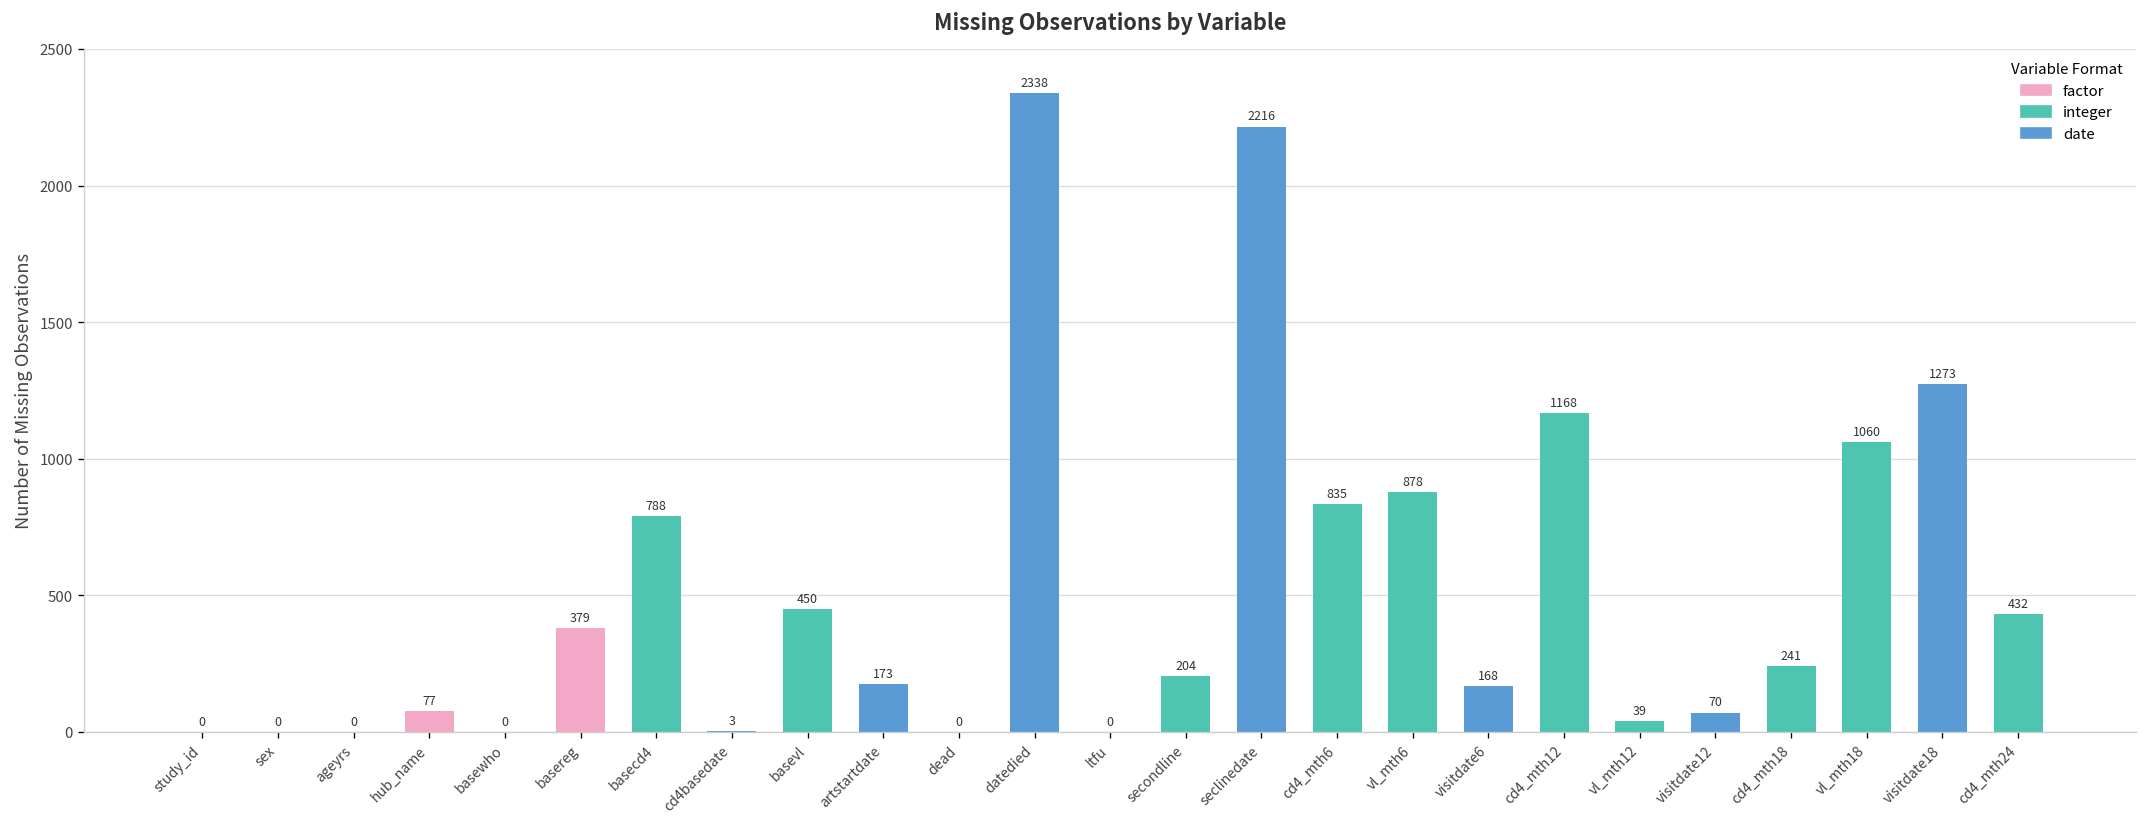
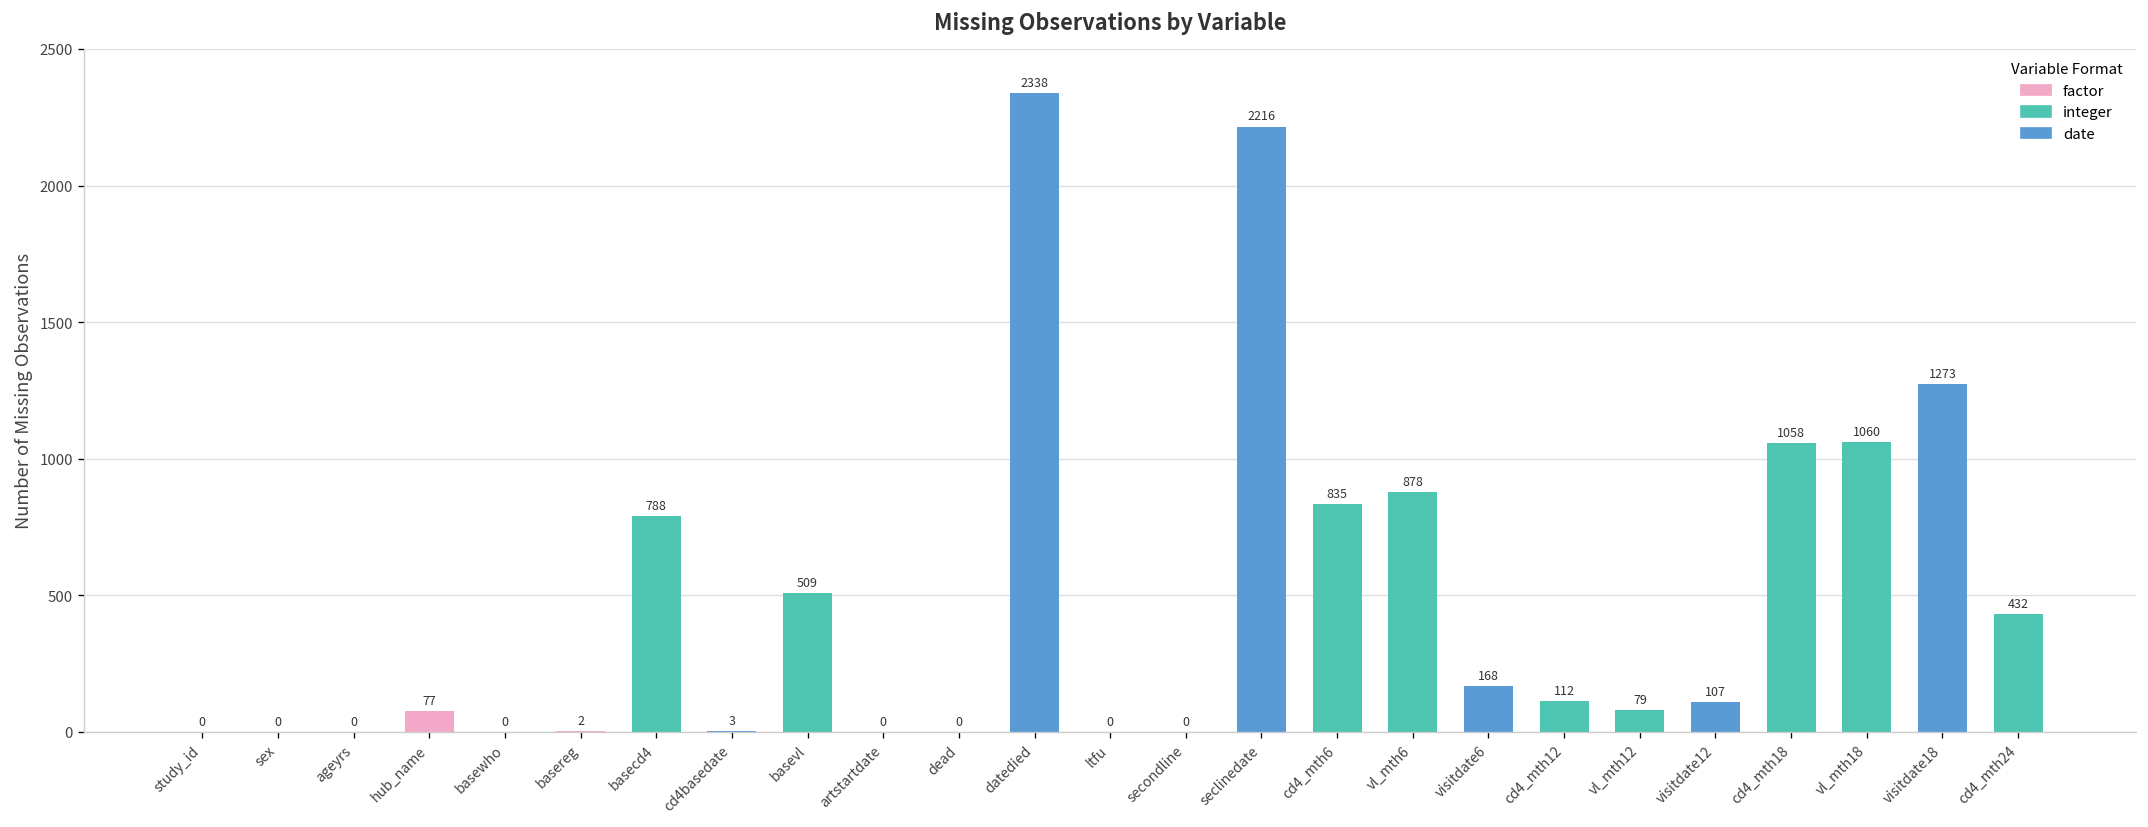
basereg: 379 -> 2
basevl: 450 -> 509
artstartdate: 173 -> 0
secondline: 204 -> 0
cd4_mth12: 1168 -> 112
vl_mth12: 39 -> 79
visitdate12: 70 -> 107
cd4_mth18: 241 -> 1058
